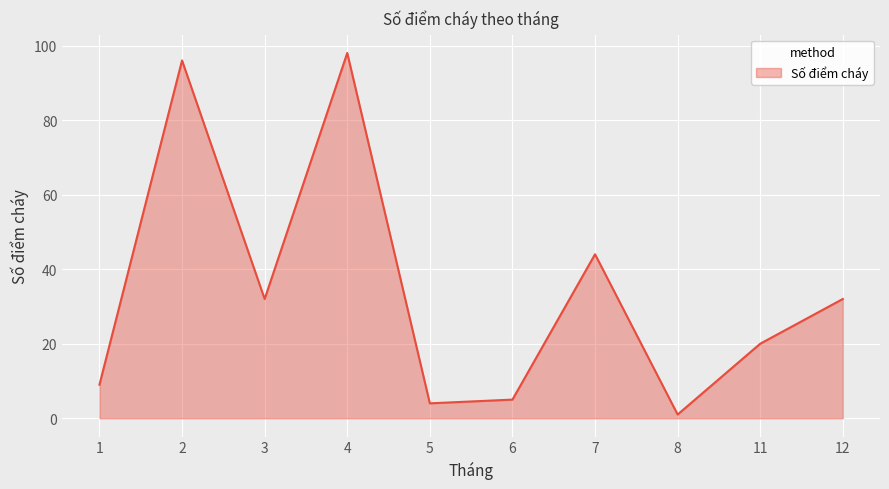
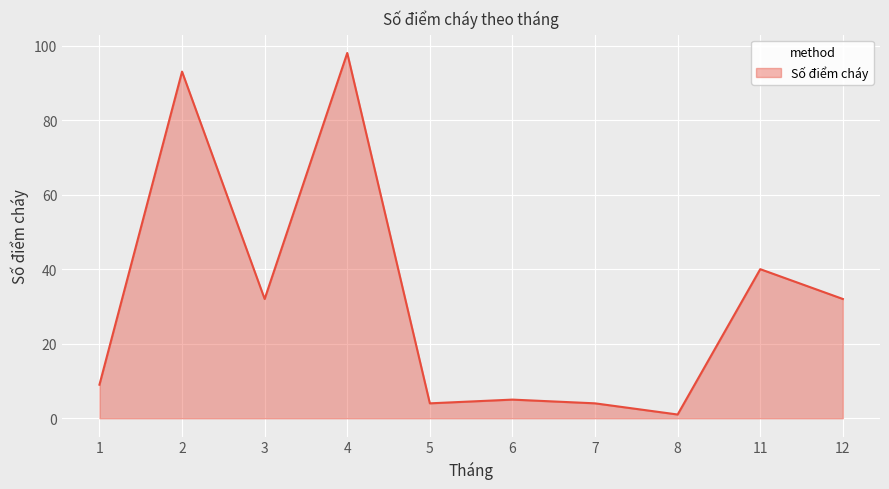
2: 96 -> 93
7: 44 -> 4
11: 20 -> 40
